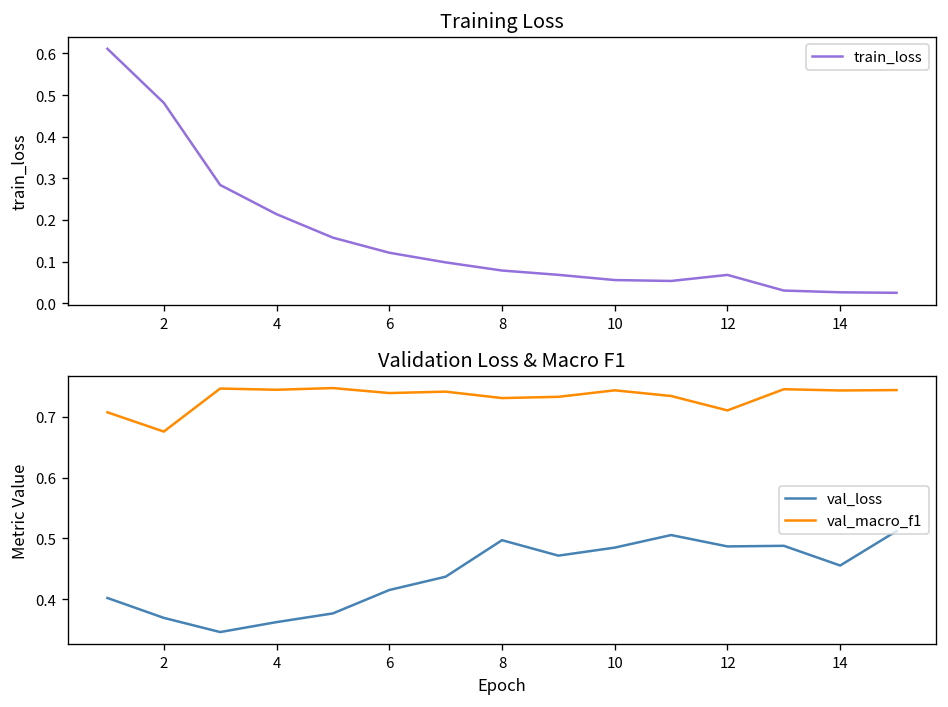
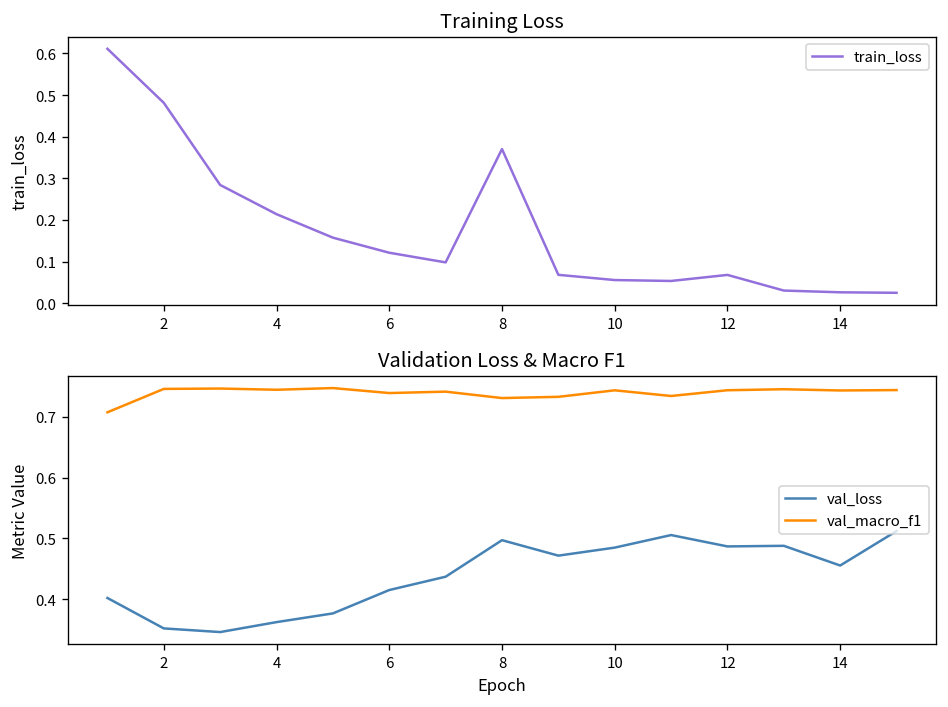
Training Loss, 8: 0.08 -> 0.37
Validation Loss & Macro F1, val_loss, 2: 0.37 -> 0.35
Validation Loss & Macro F1, val_macro_f1, 2: 0.68 -> 0.75
Validation Loss & Macro F1, val_macro_f1, 12: 0.71 -> 0.74
